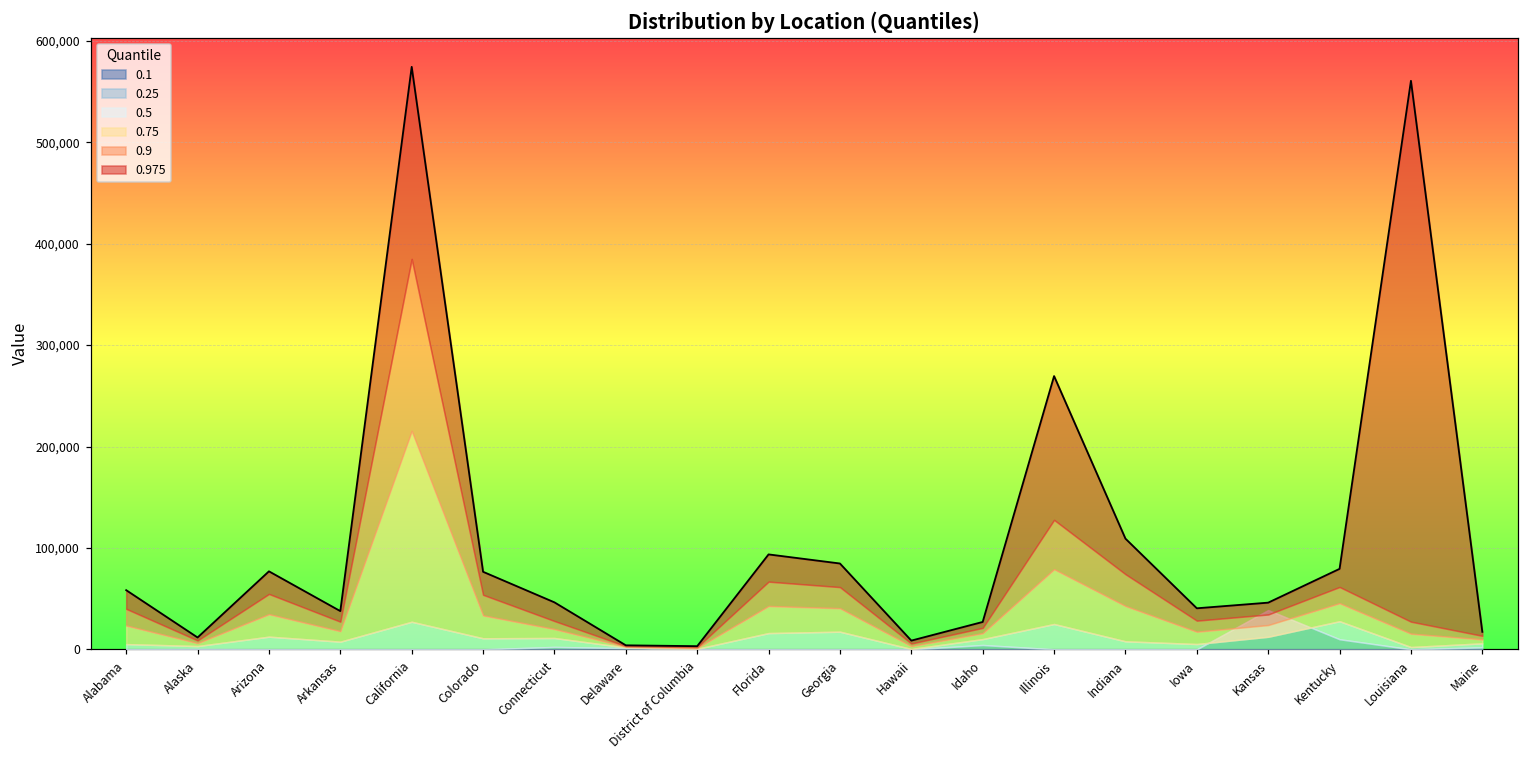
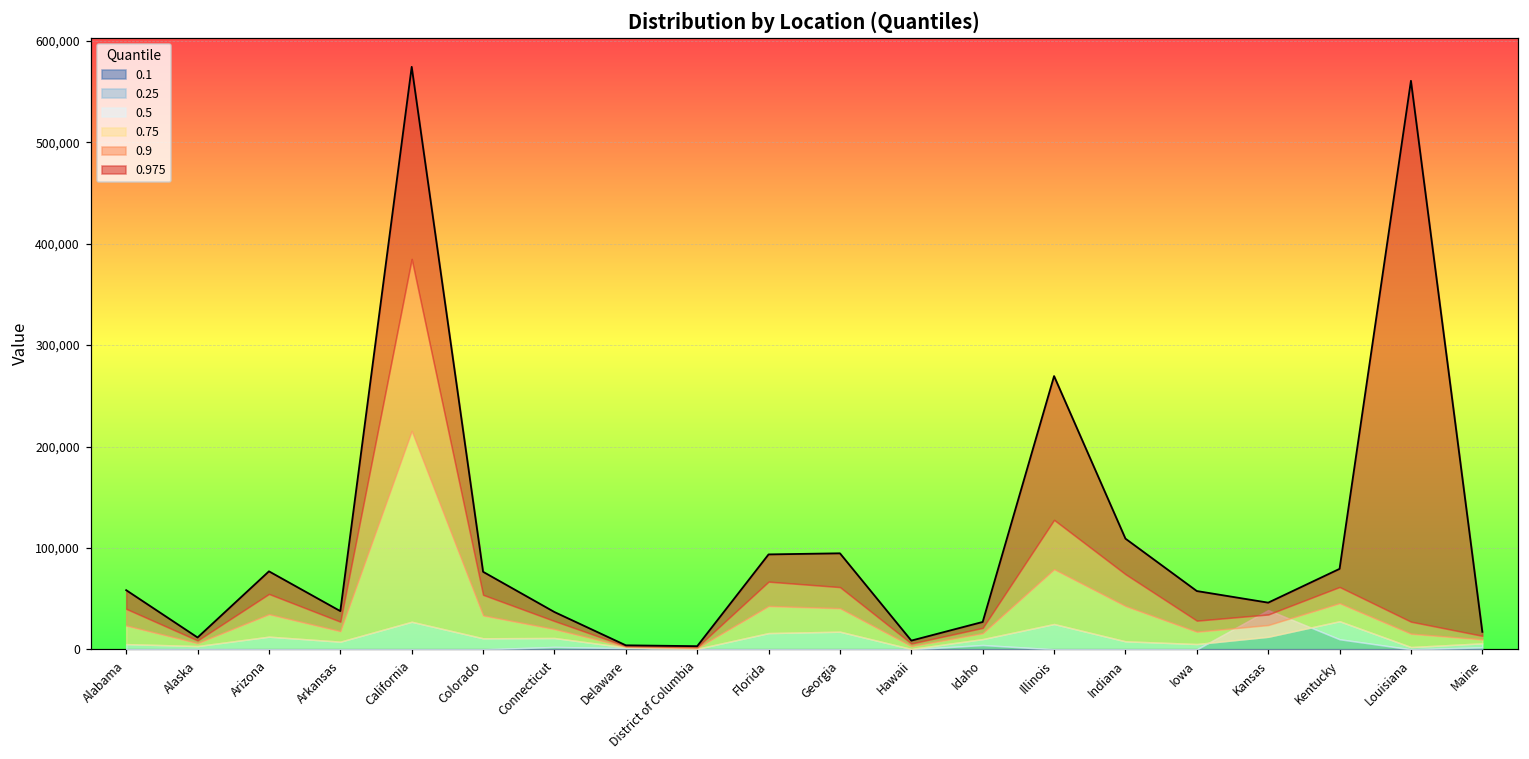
0.975, Connecticut: 50,000 -> 40,000
0.975, Georgia: 80,000 -> 90,000
0.975, Iowa: 40,000 -> 60,000
